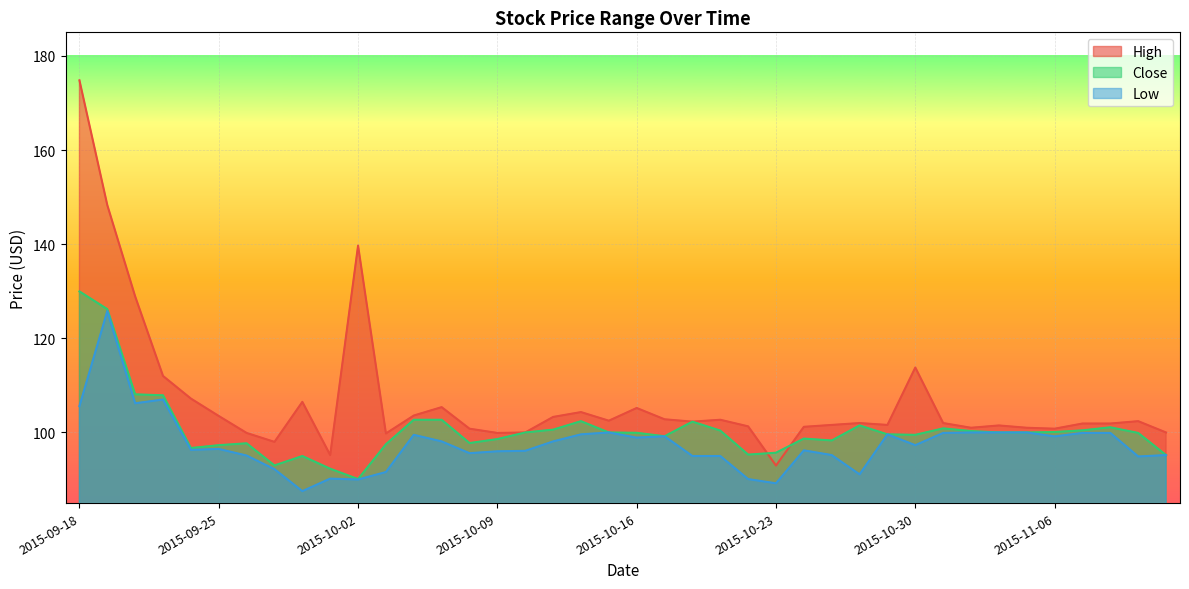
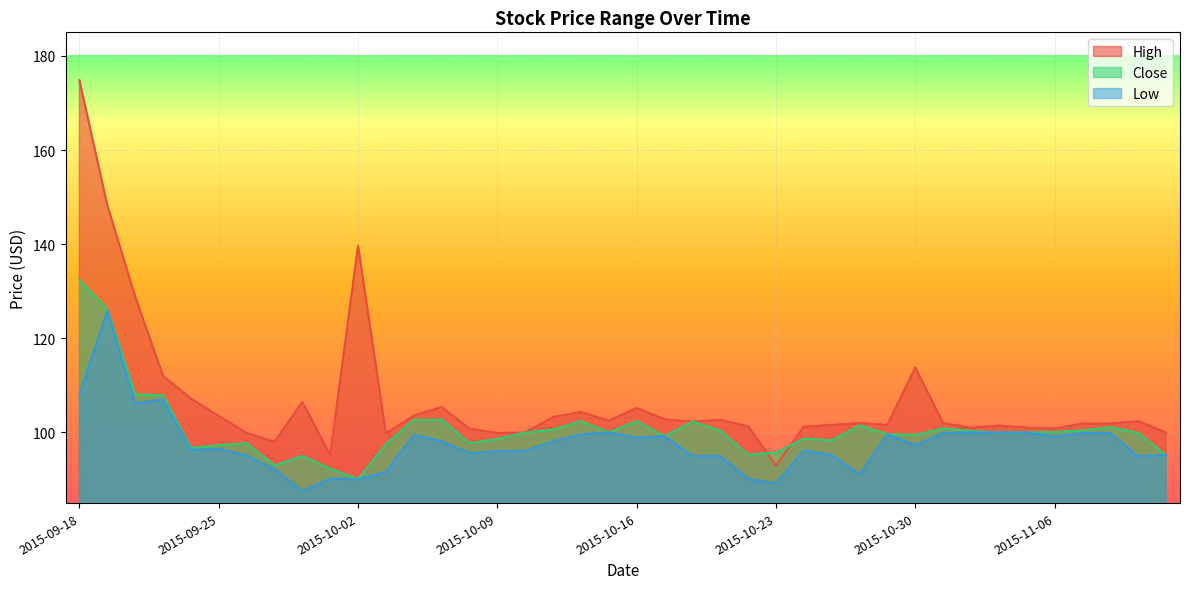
Close, 2015-09-18: 130 -> 132
Low, 2015-09-18: 106 -> 108
Close, 2015-10-16: 100 -> 102
